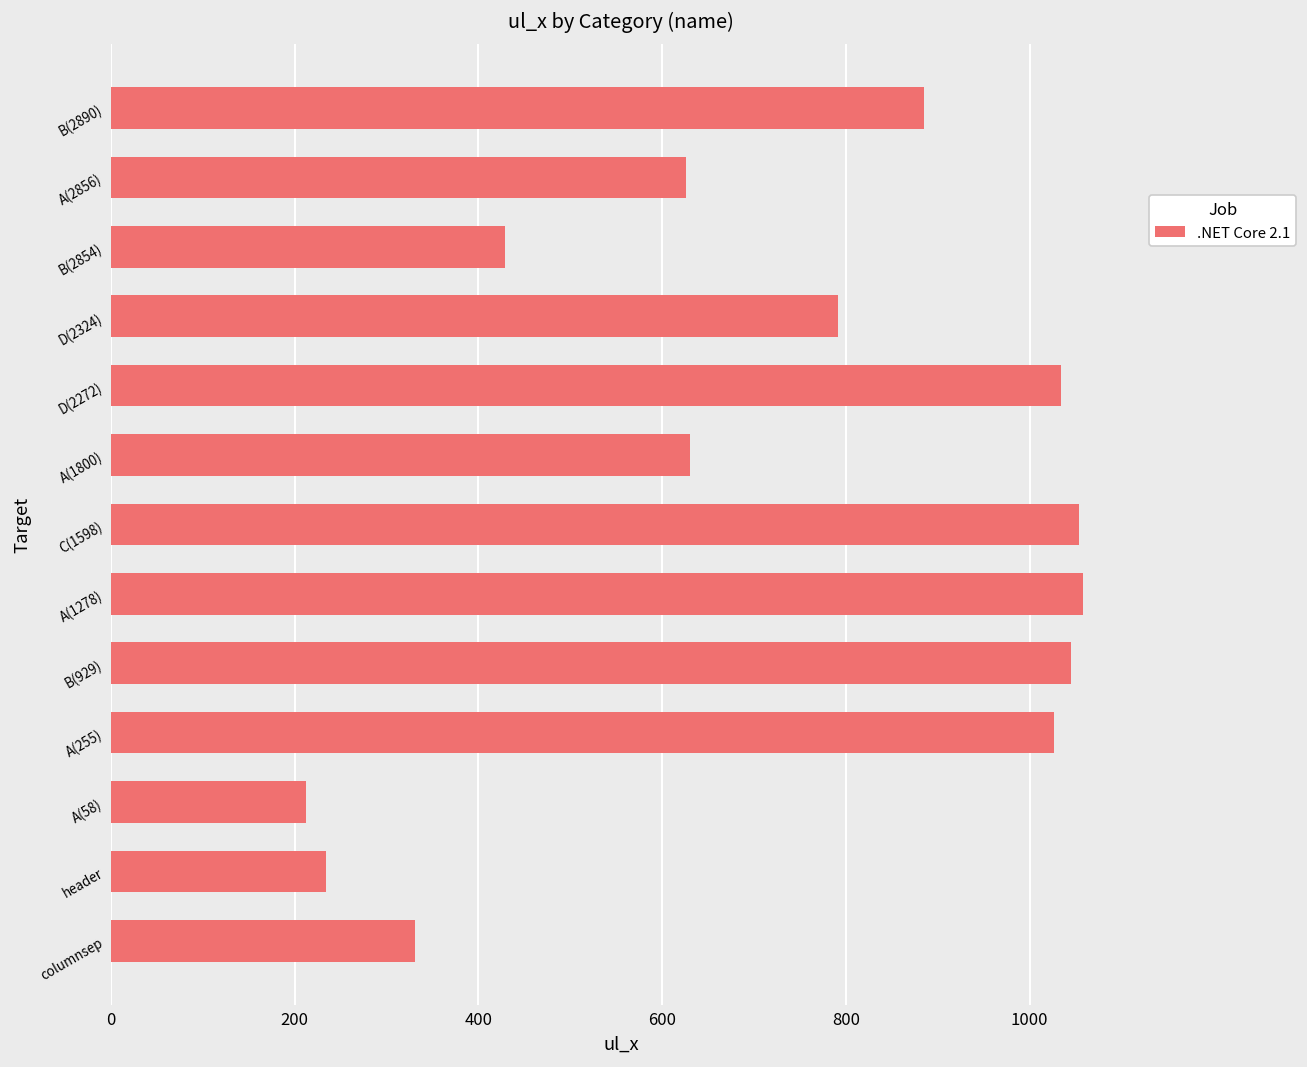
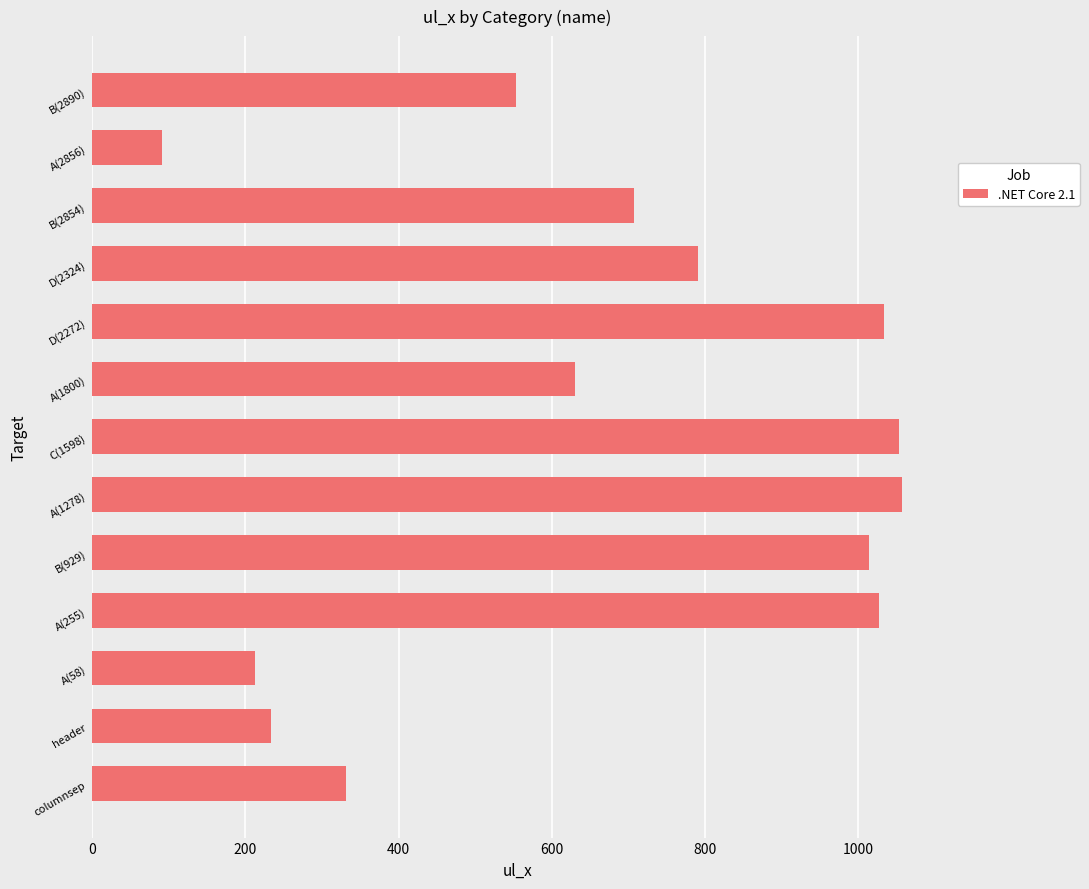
B(2890): 890 -> 550
A(2856): 630 -> 90
B(2854): 430 -> 710
B(929): 1050 -> 1020
